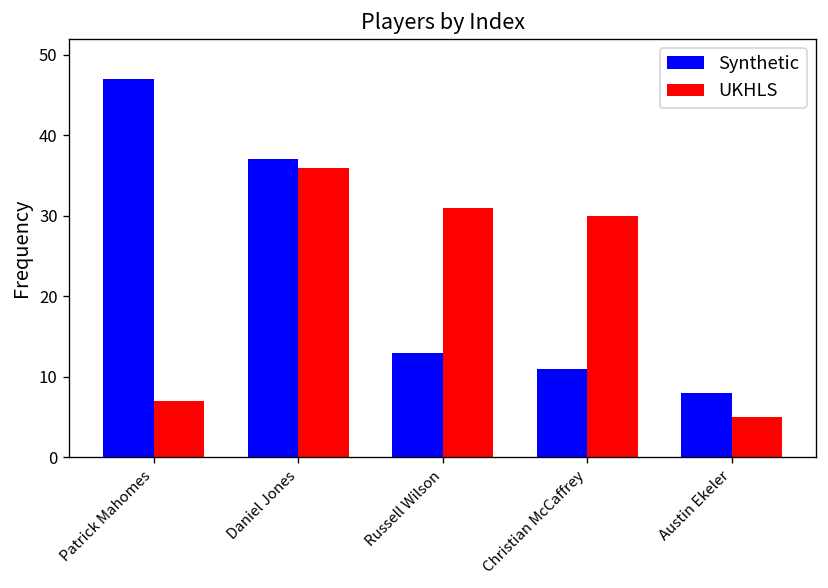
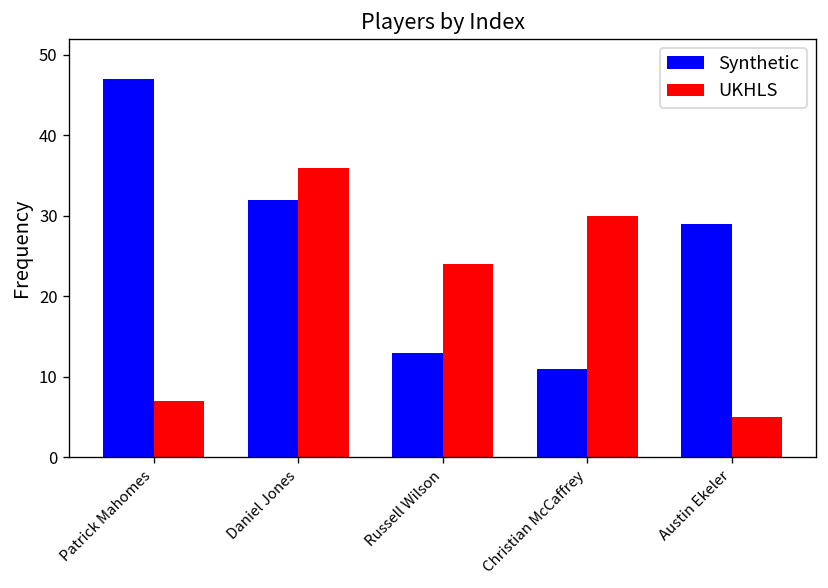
Synthetic, Daniel Jones: 37 -> 32
UKHLS, Russell Wilson: 31 -> 24
Synthetic, Austin Ekeler: 8 -> 29
